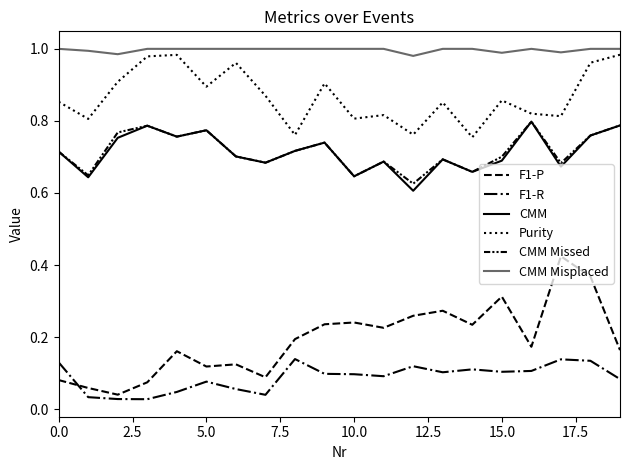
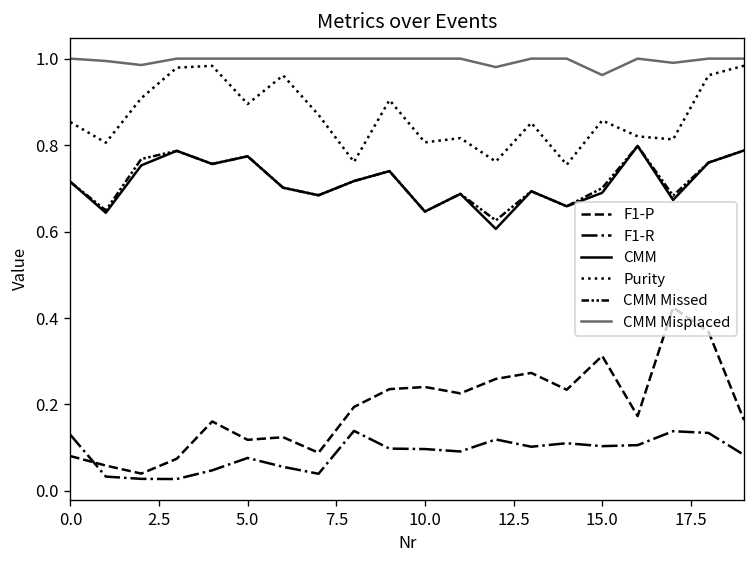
CMM Misplaced, 15.0: 0.99 -> 0.96
